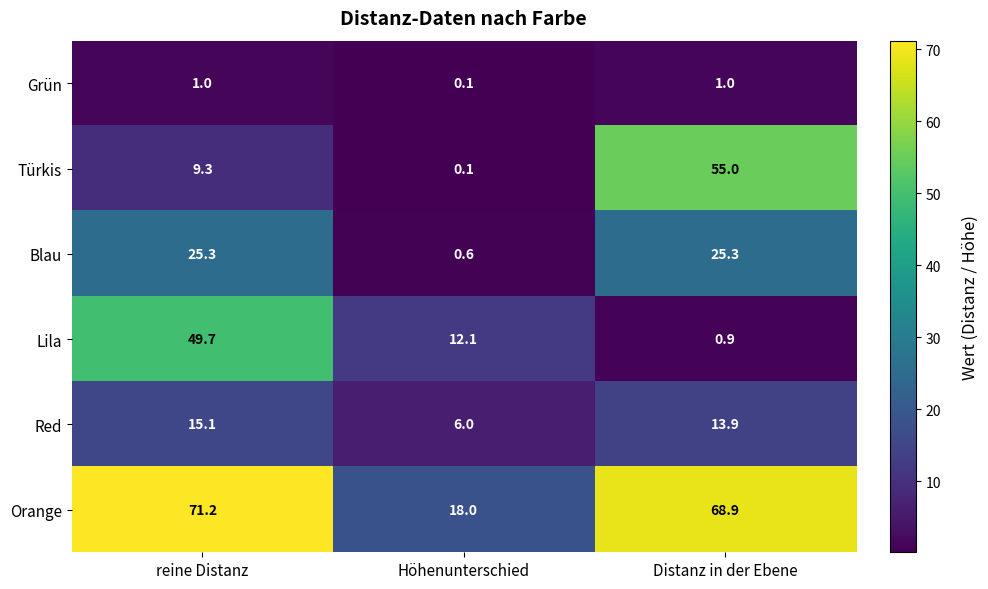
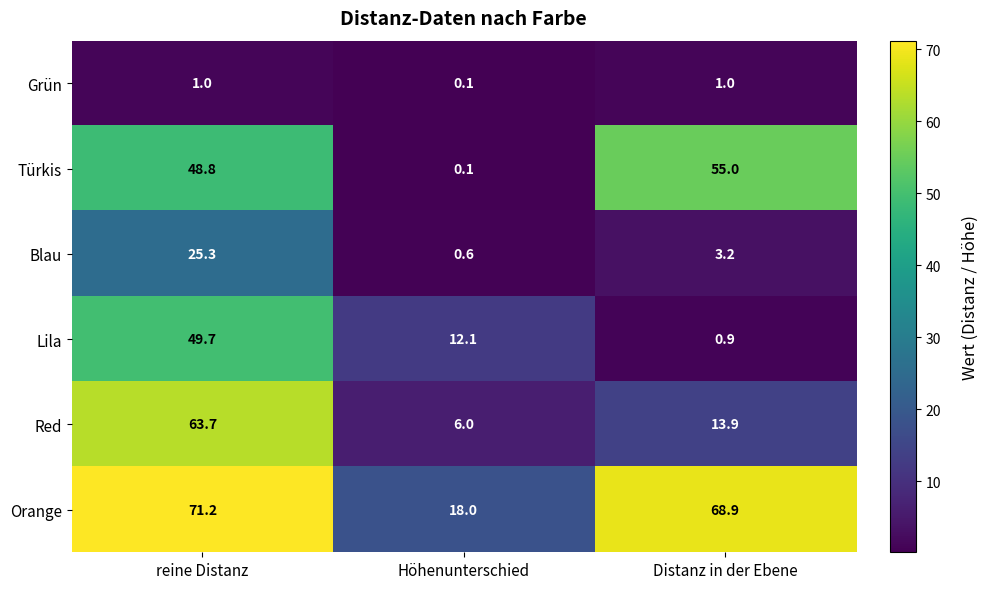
Türkis, reine Distanz: 9.3 -> 48.8
Blau, Distanz in der Ebene: 25.3 -> 3.2
Red, reine Distanz: 15.1 -> 63.7
